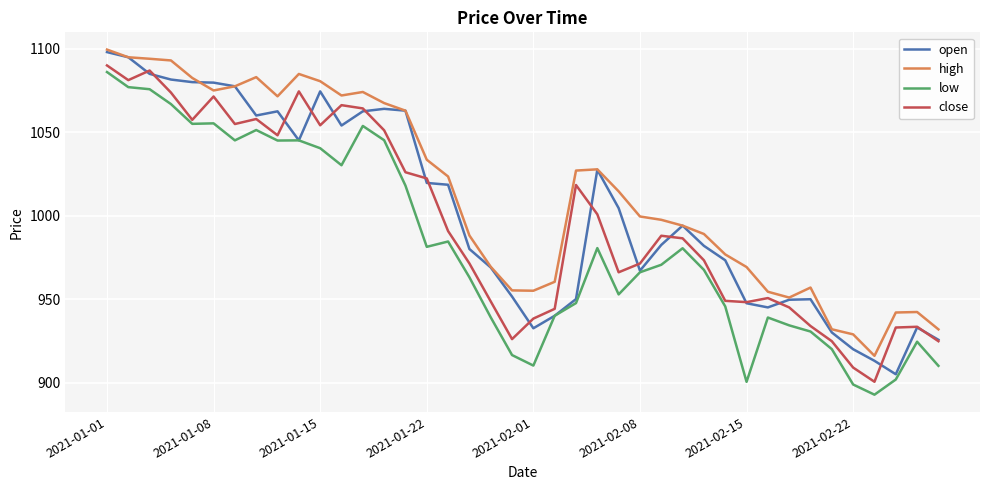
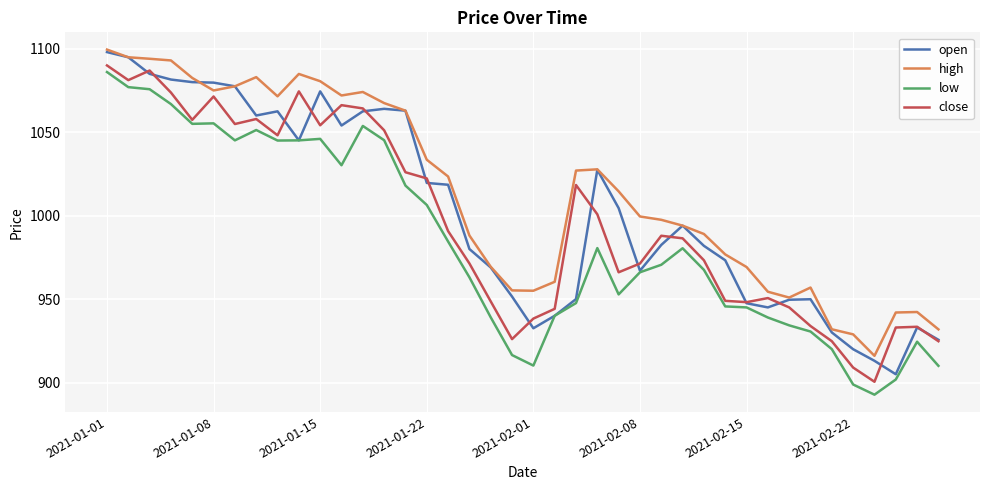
low, 2021-01-15: 1040 -> 1046
low, 2021-01-22: 981 -> 1006
low, 2021-02-15: 900 -> 945
